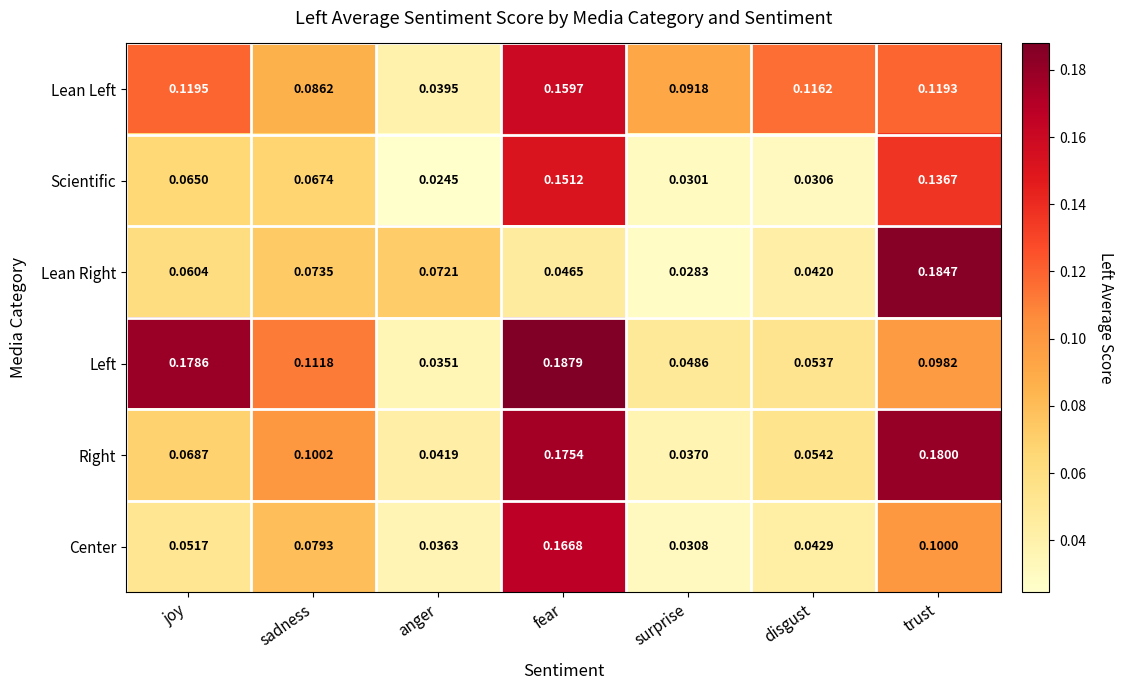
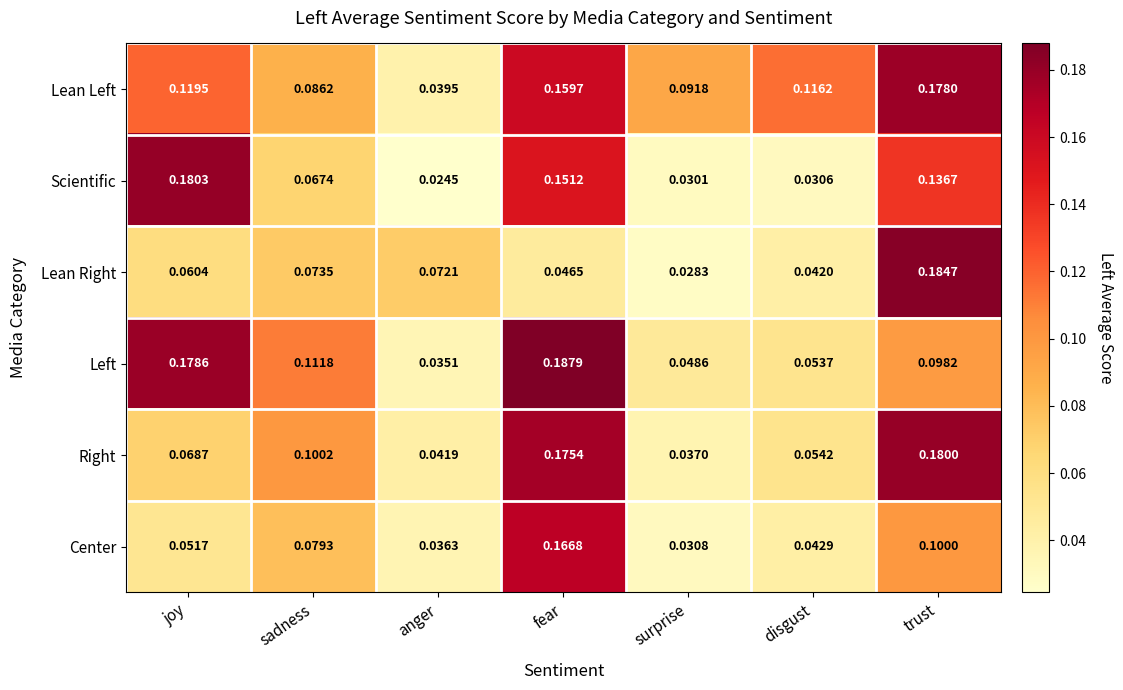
Lean Left, trust: 0.1193 -> 0.1780
Scientific, joy: 0.0650 -> 0.1803
